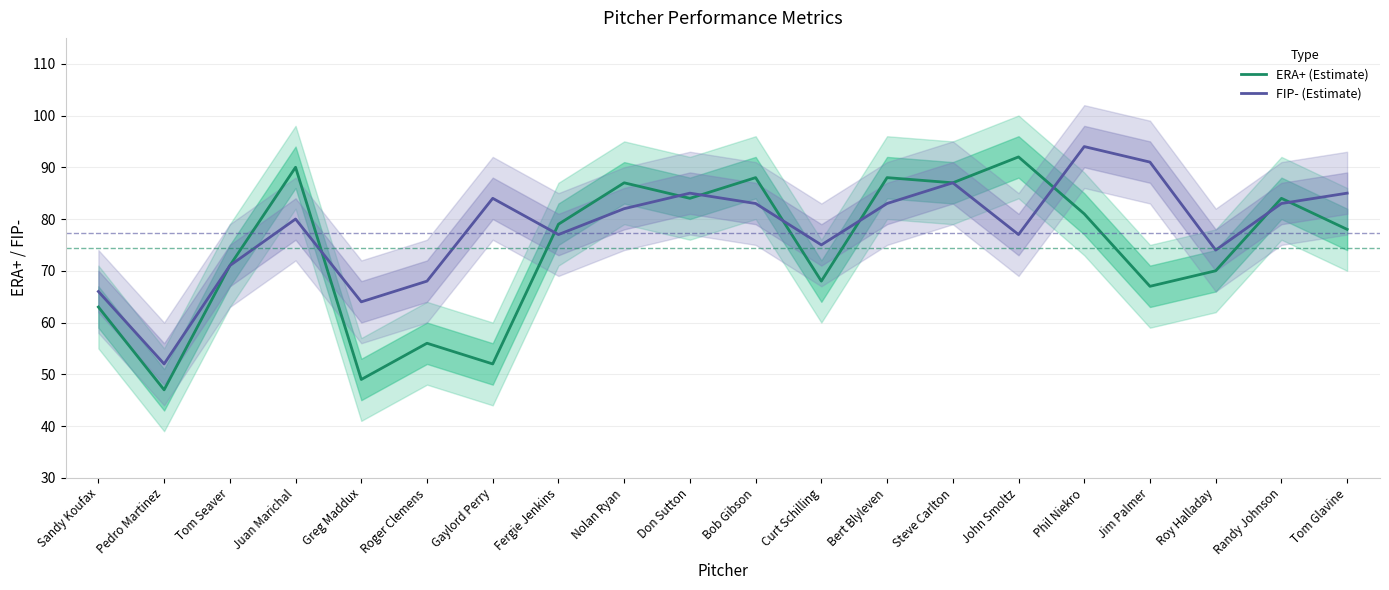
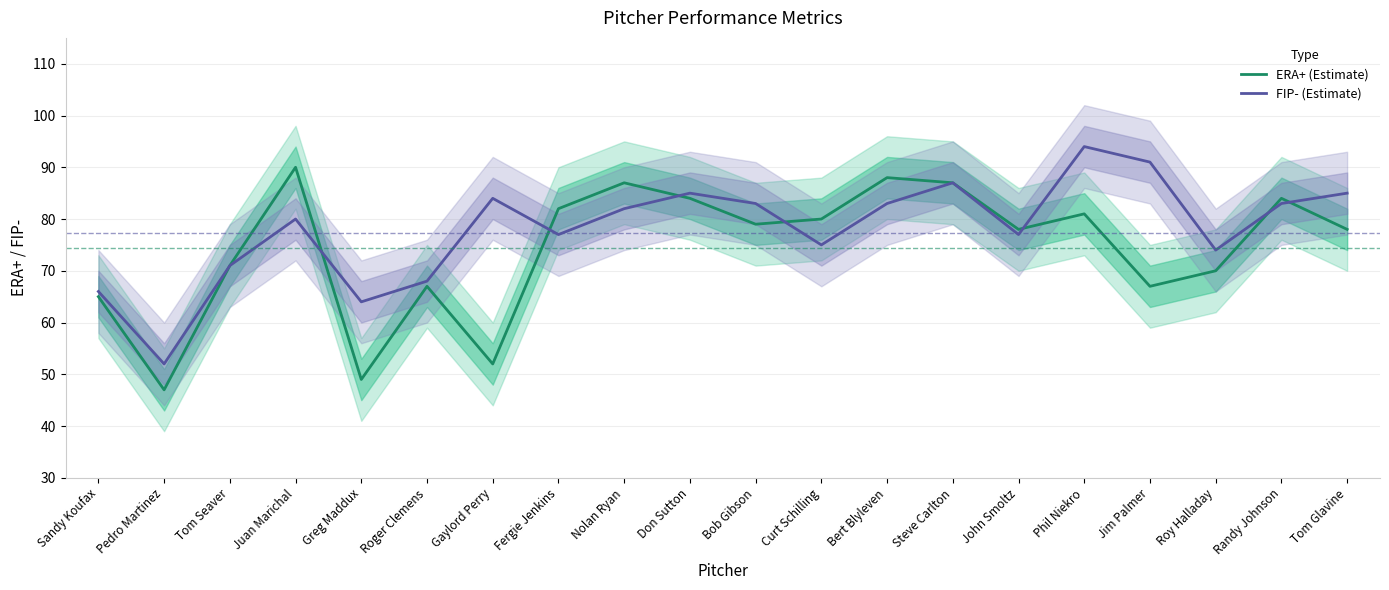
ERA+ (Estimate), Sandy Koufax: 63 -> 65
ERA+ (Estimate), Roger Clemens: 56 -> 67
ERA+ (Estimate), Fergie Jenkins: 79 -> 82
ERA+ (Estimate), Bob Gibson: 88 -> 79
ERA+ (Estimate), Curt Schilling: 68 -> 80
ERA+ (Estimate), John Smoltz: 92 -> 78
